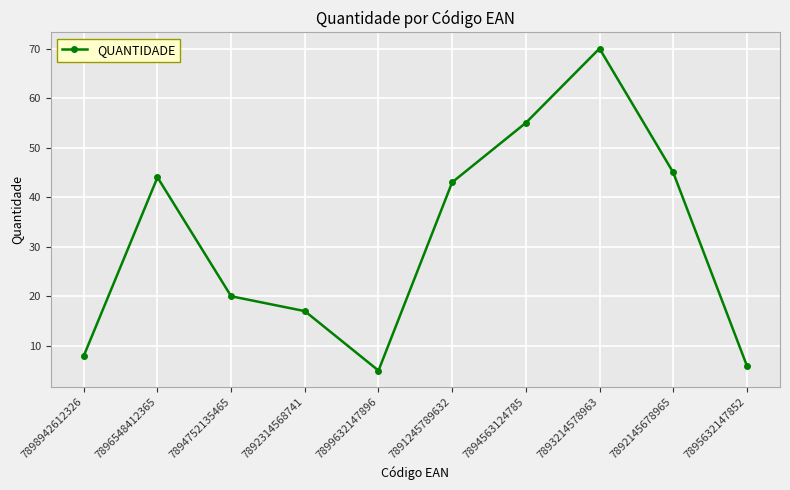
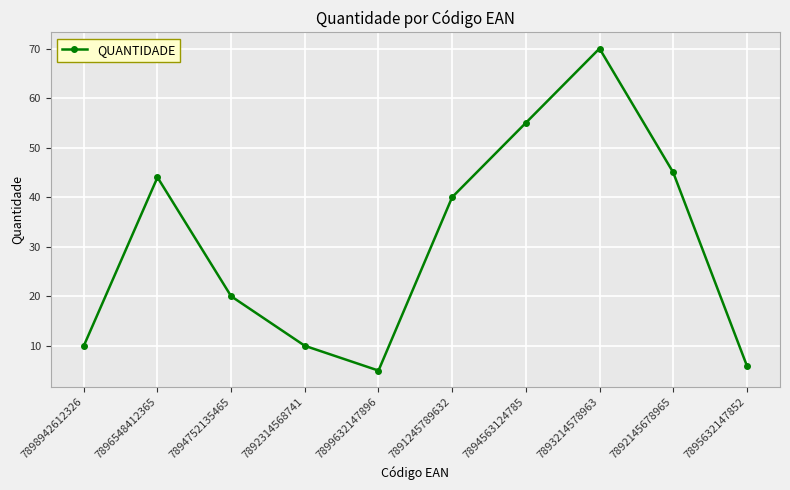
7898942612326: 8 -> 10
7892314568741: 17 -> 10
7891245789632: 43 -> 40
